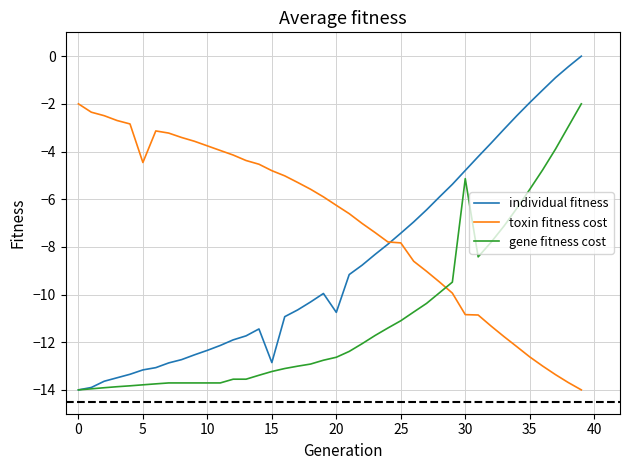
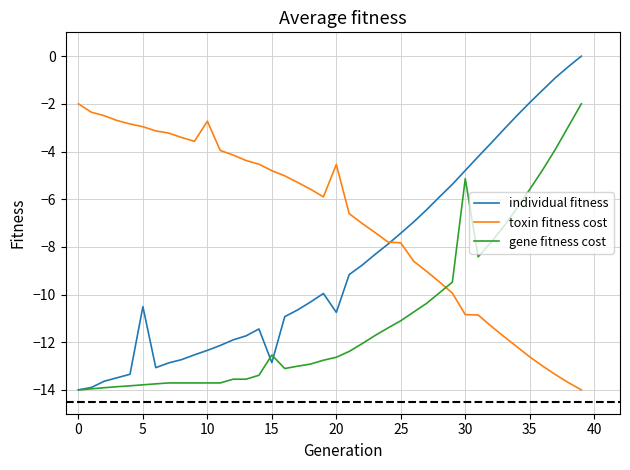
individual fitness, 5: -13.2 -> -10.5
toxin fitness cost, 5: -4.5 -> -3.0
toxin fitness cost, 10: -3.8 -> -2.7
gene fitness cost, 15: -13.2 -> -12.5
toxin fitness cost, 20: -6.3 -> -4.5
